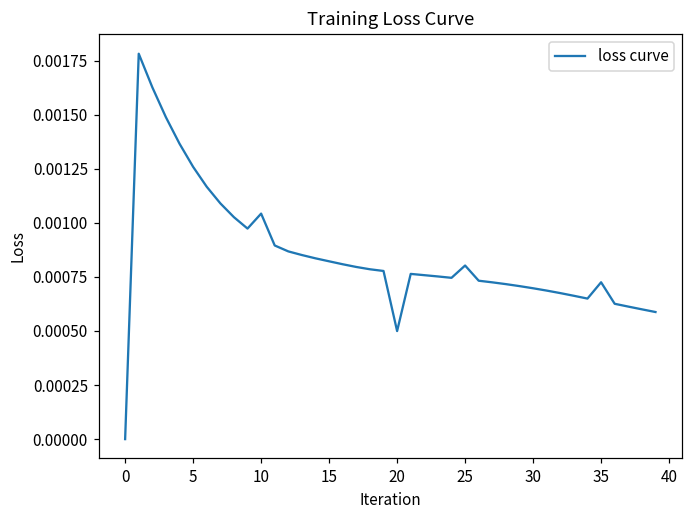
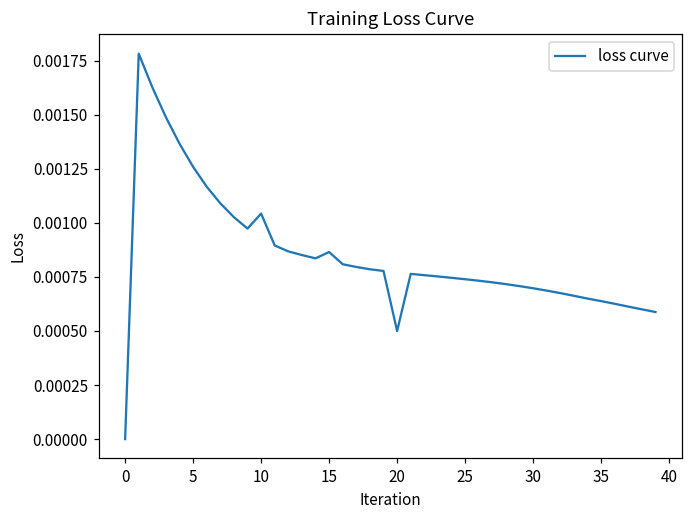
15: 0.00082 -> 0.00087
25: 0.00080 -> 0.00074
35: 0.00073 -> 0.00064
